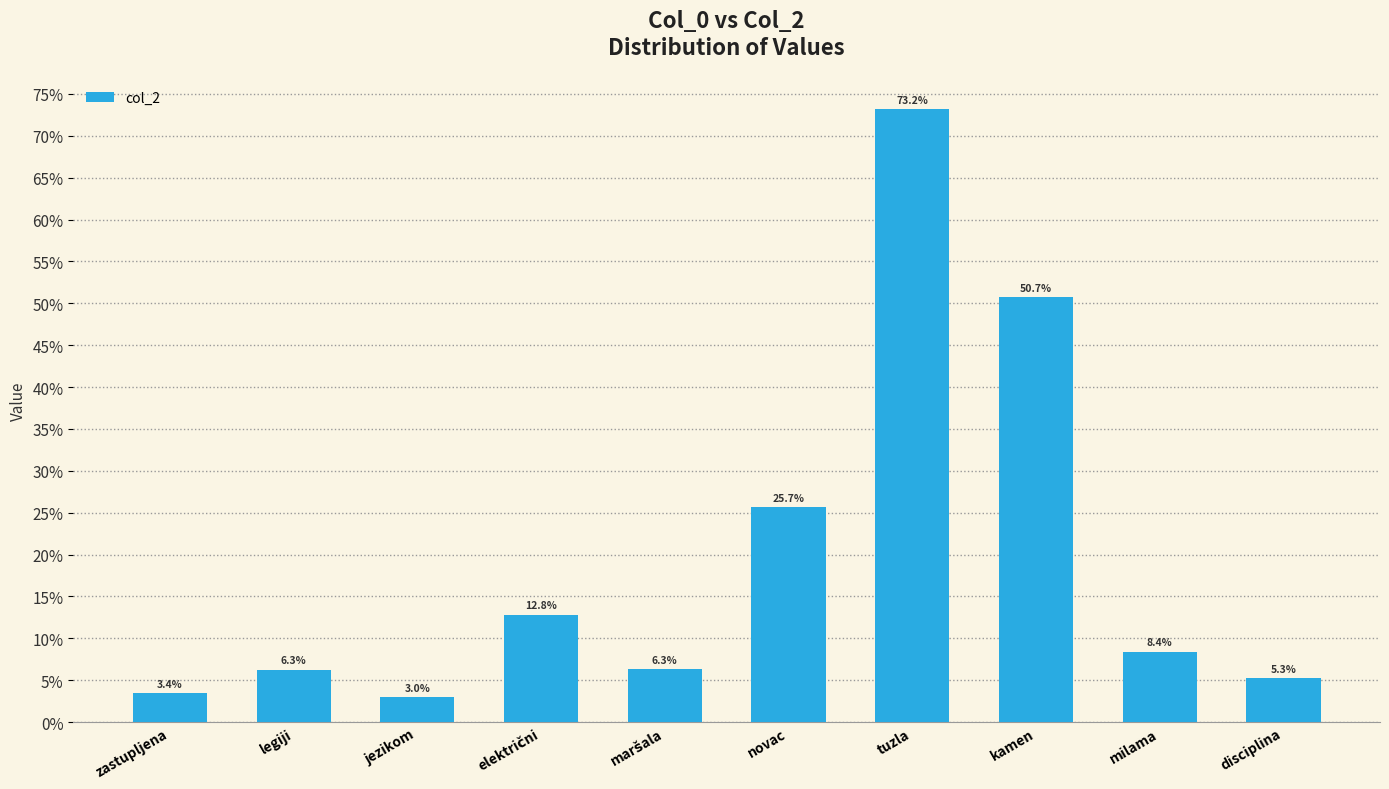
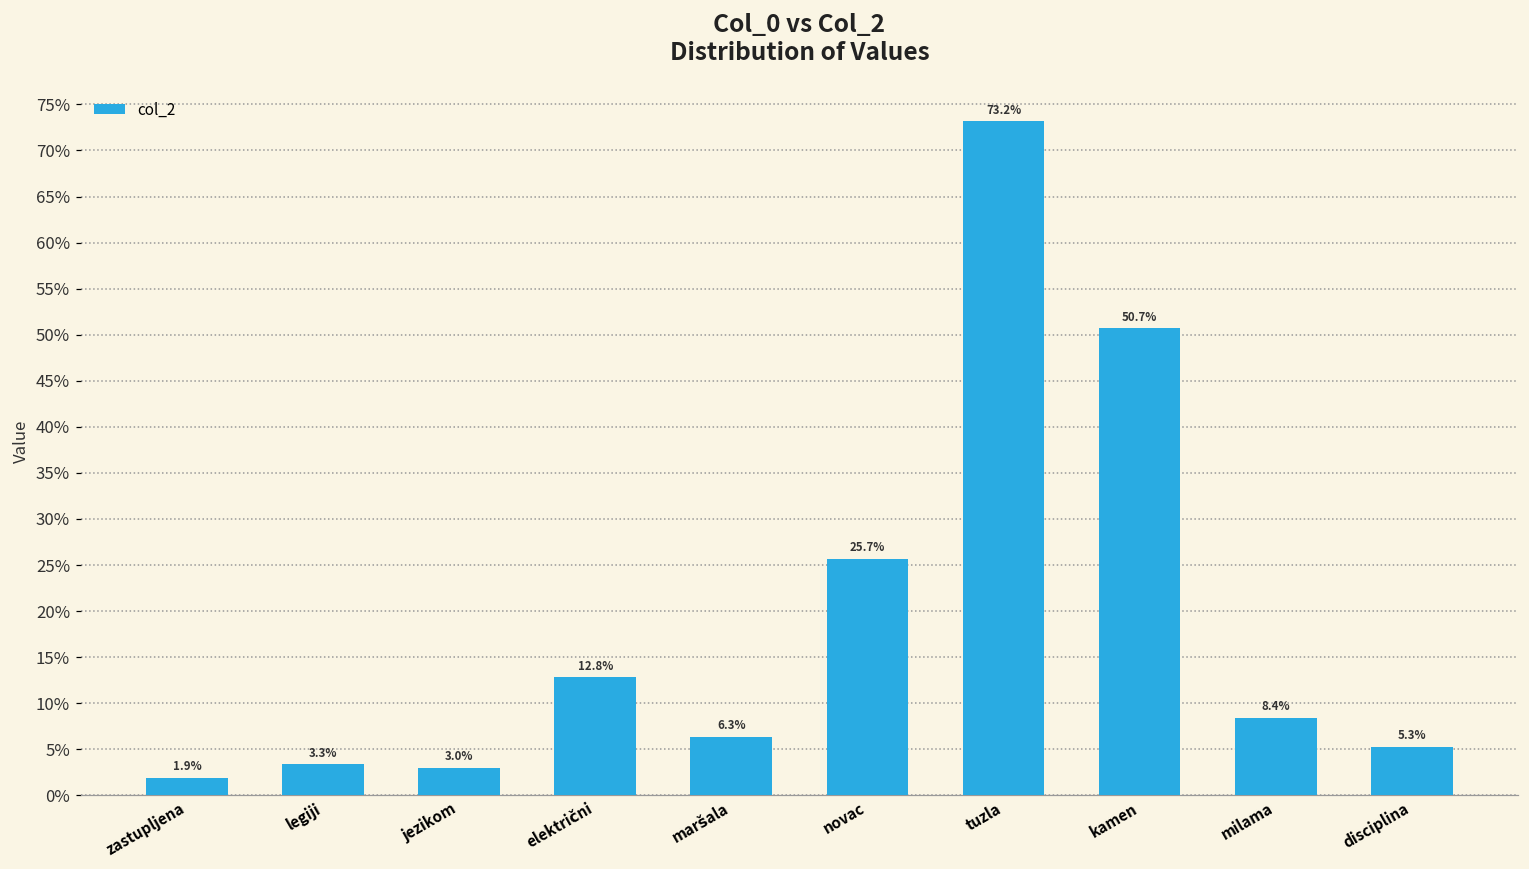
zastupljena: 3.4% -> 1.9%
legiji: 6.3% -> 3.3%
